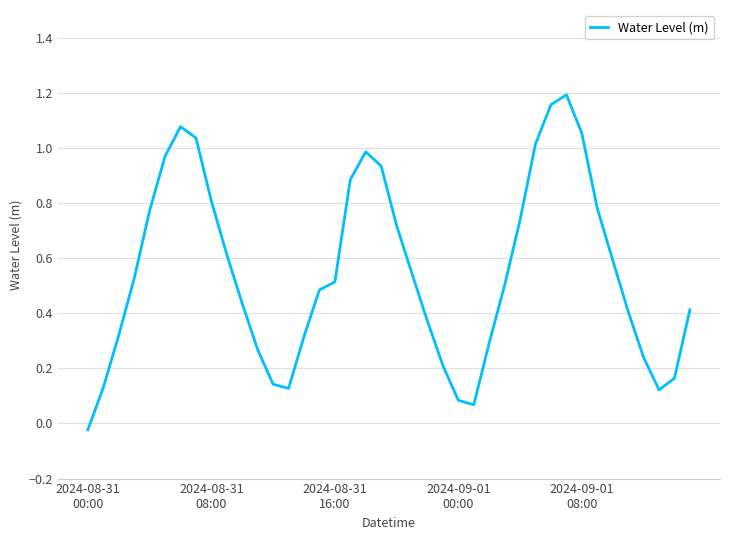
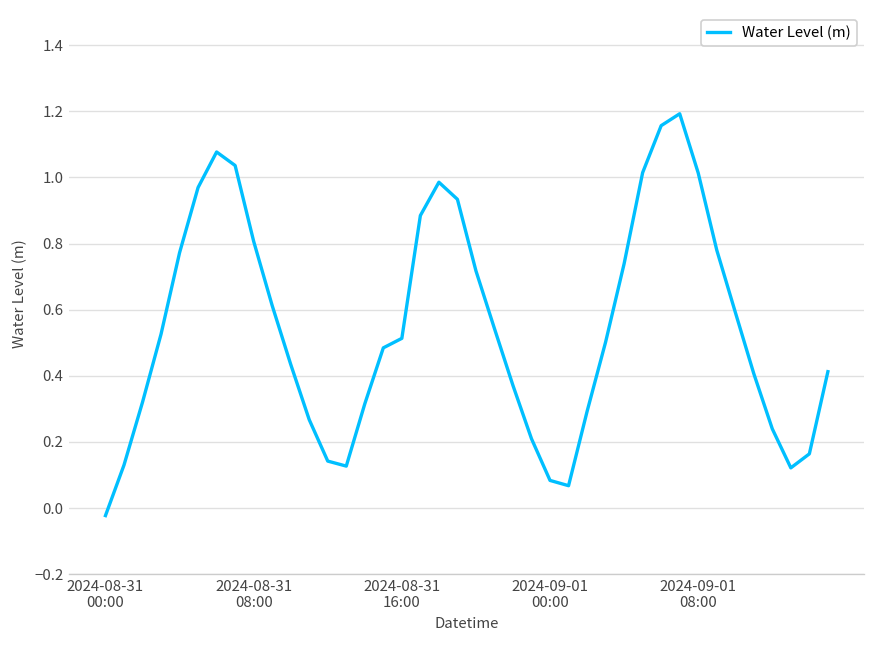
2024-09-01 08:00: 1.05 -> 1.01
